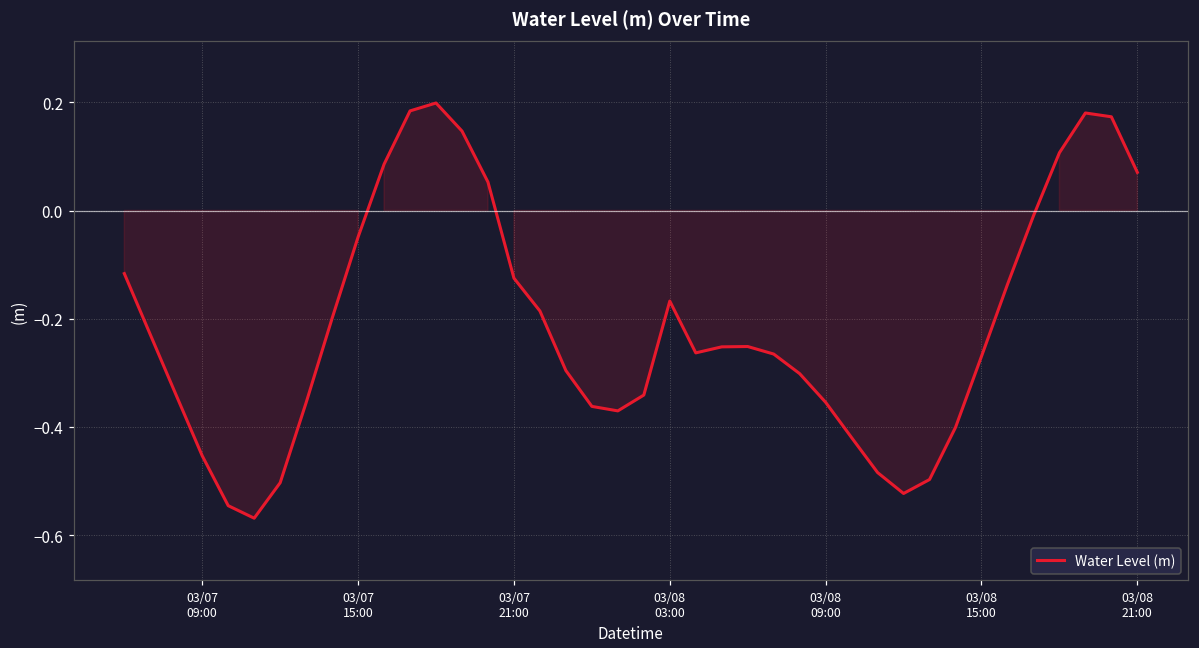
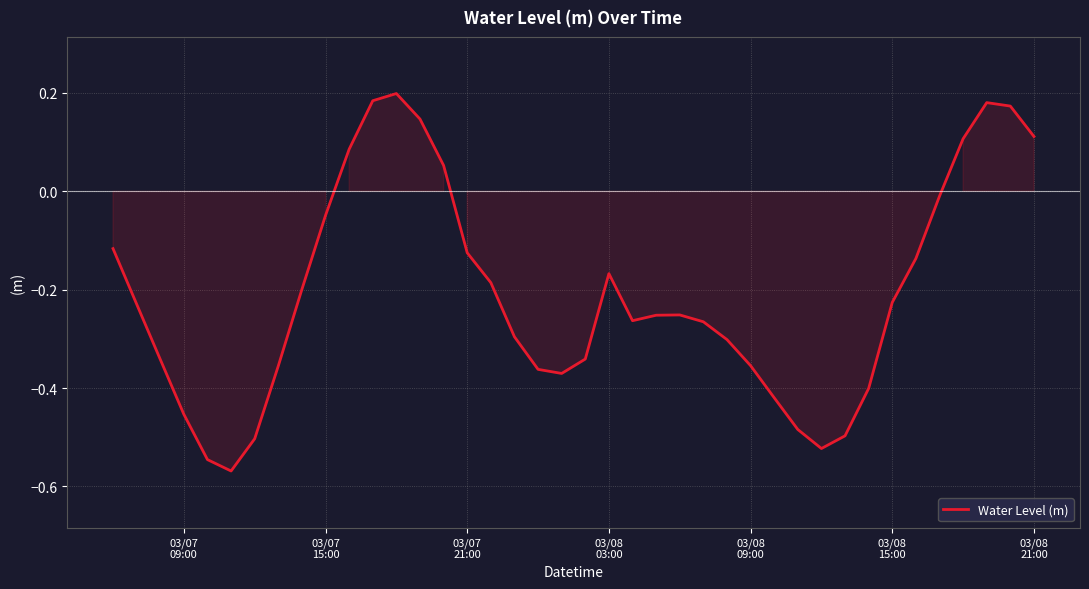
03/08 15:00: -0.27 -> -0.23
03/08 21:00: 0.07 -> 0.11
